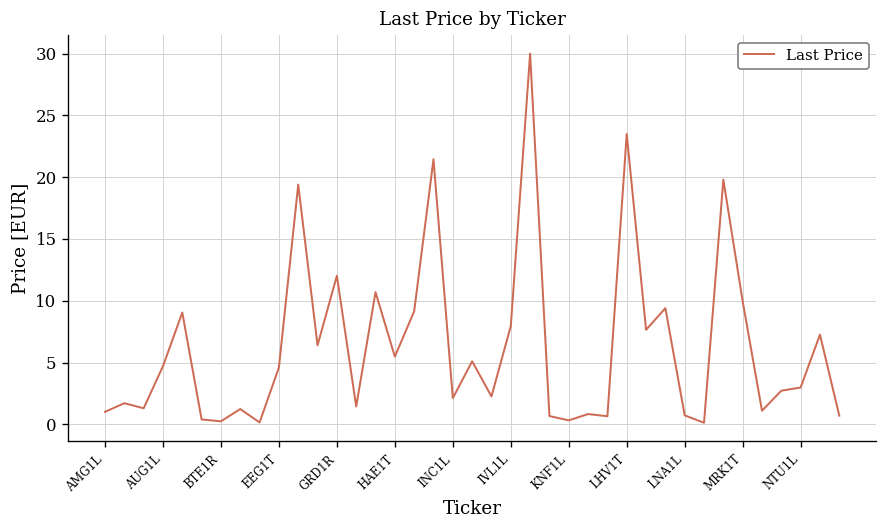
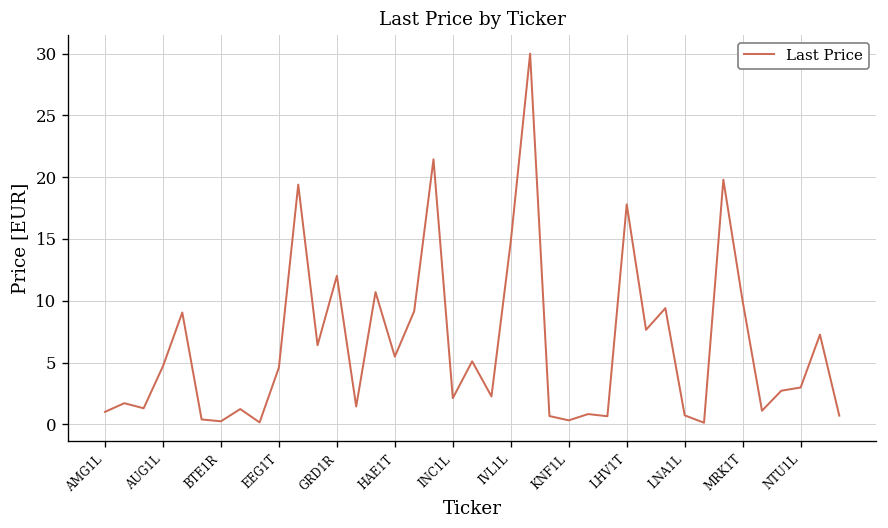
IVL1L: 8.0 -> 14.8
LHV1T: 23.5 -> 17.8
